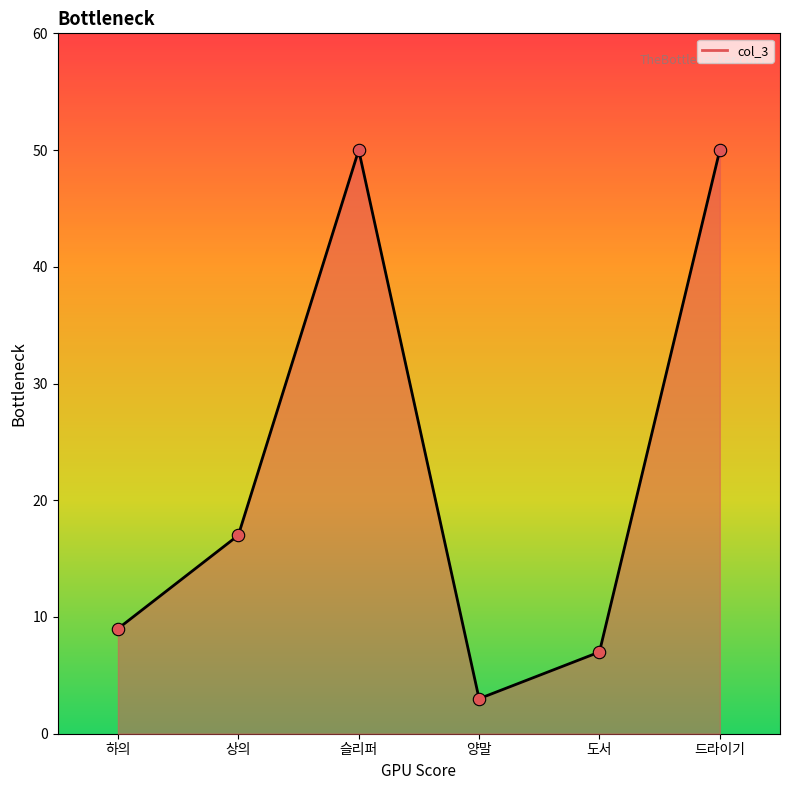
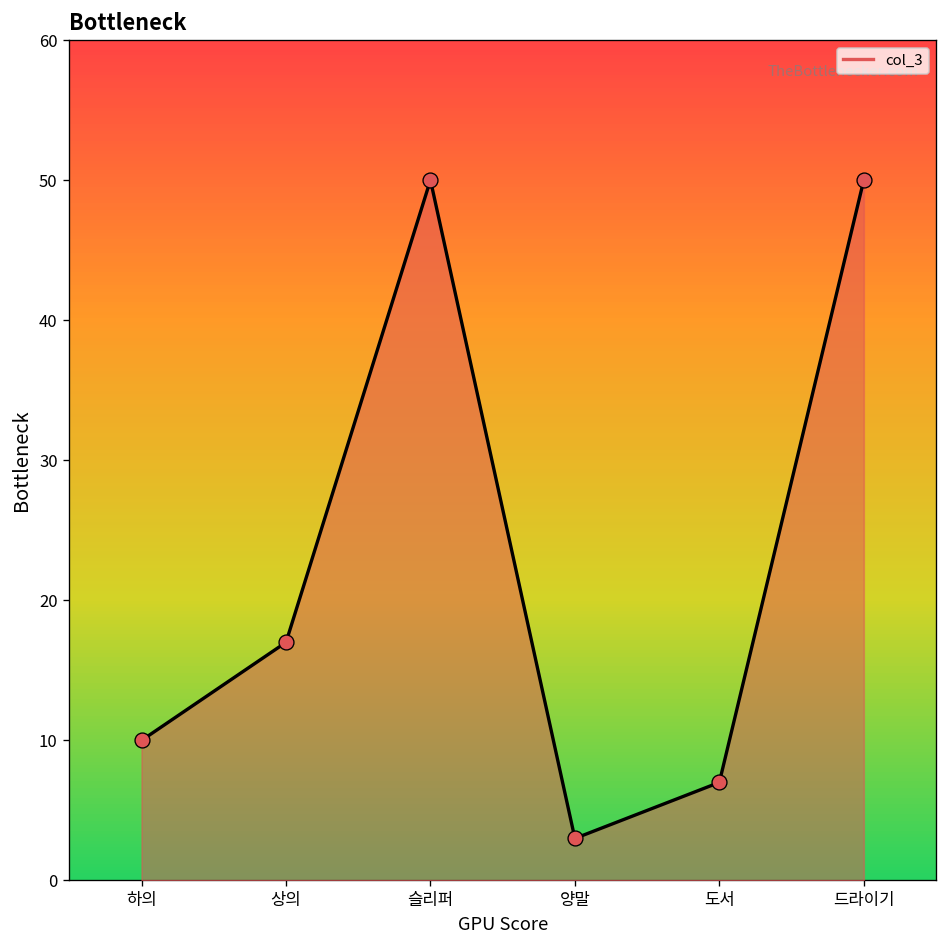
하의: 9 -> 10
